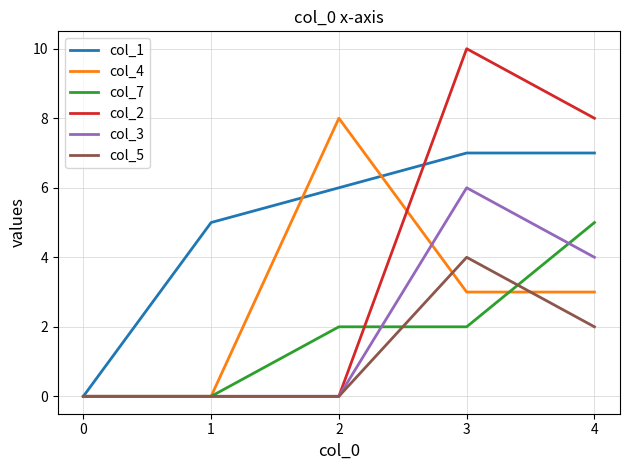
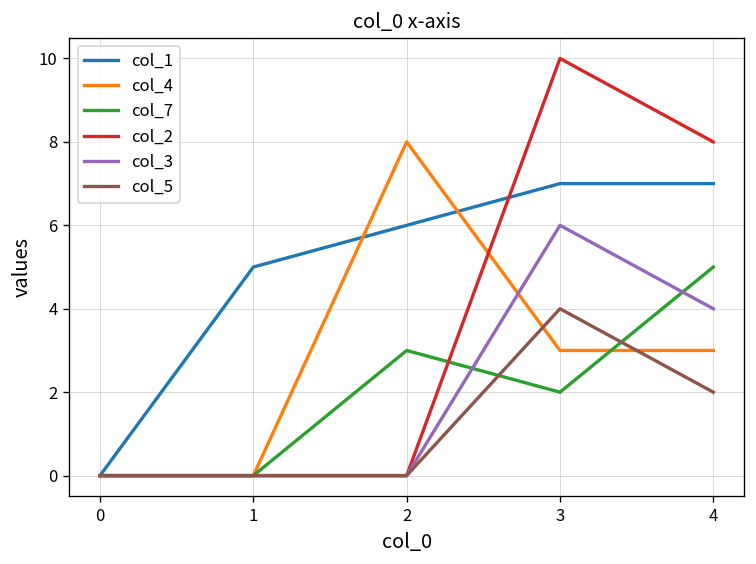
col_7, 2: 2 -> 3
